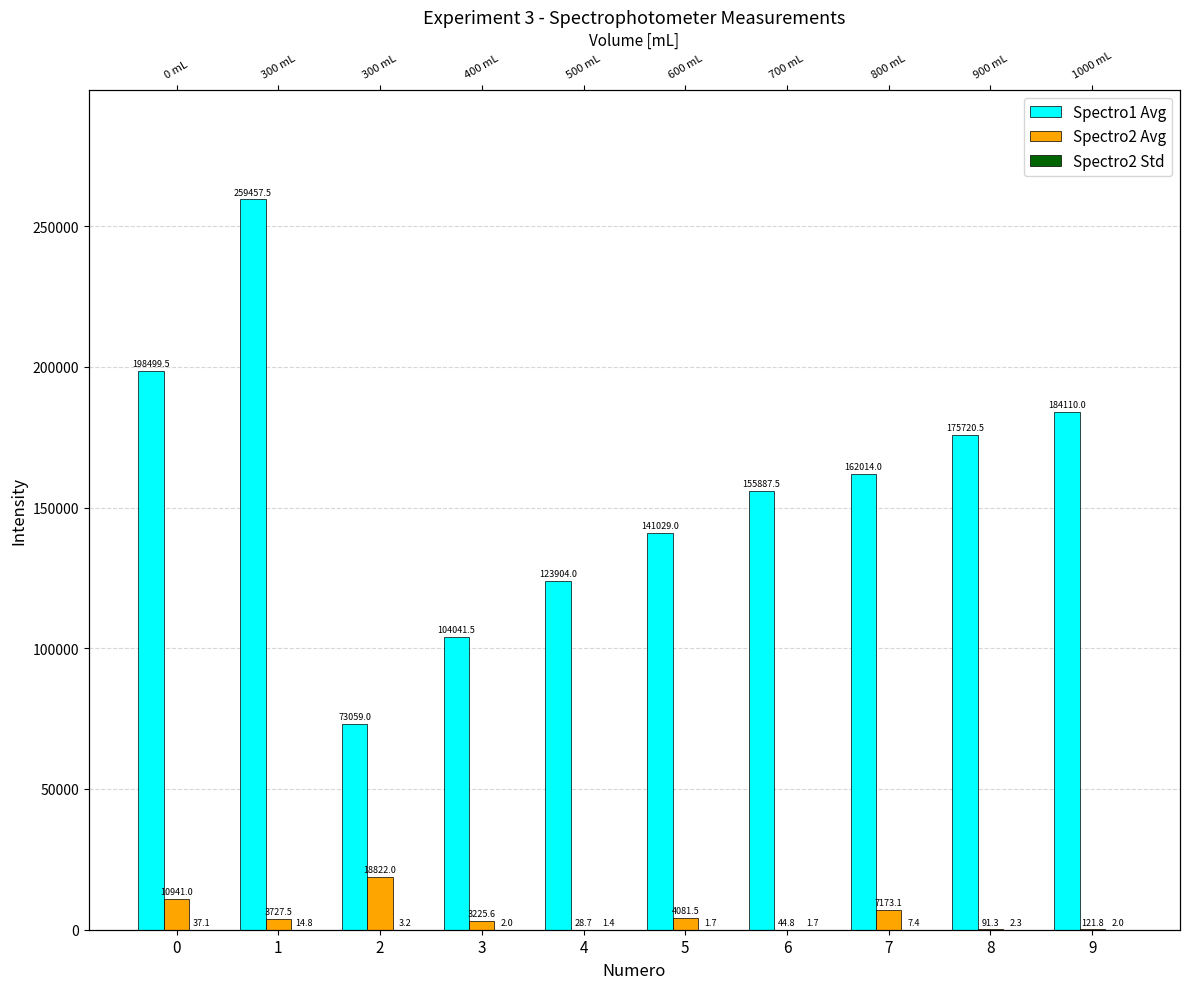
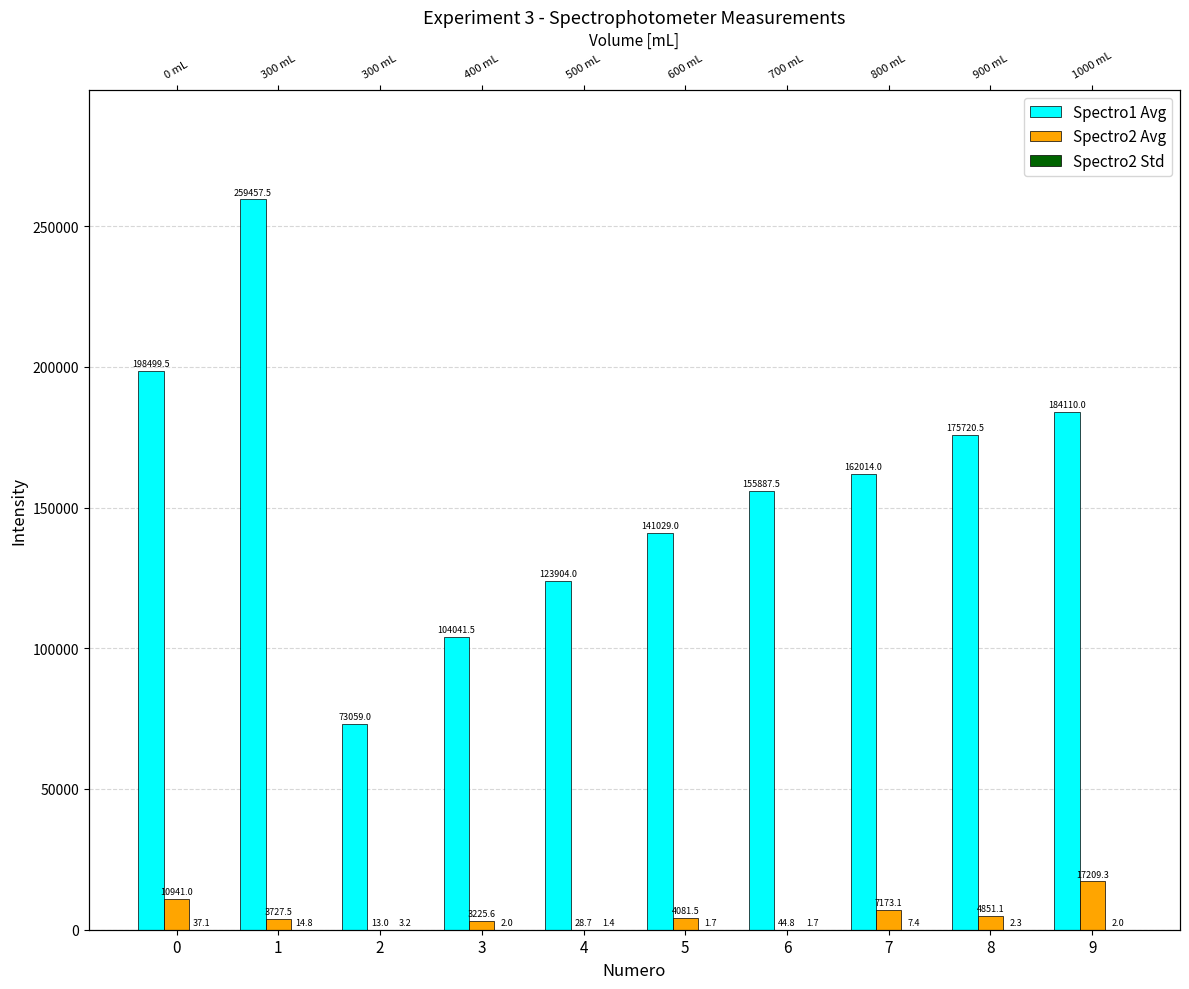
Spectro2 Avg, 2: 18822.0 -> 13.0
Spectro2 Avg, 8: 91.3 -> 4851.1
Spectro2 Avg, 9: 121.8 -> 17209.3
